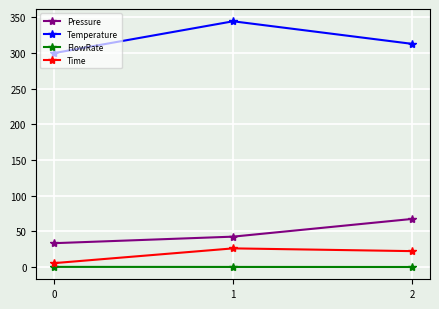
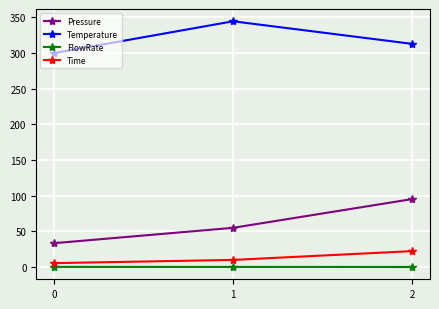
Pressure, 1: 40 -> 60
Time, 1: 30 -> 10
Pressure, 2: 70 -> 100
